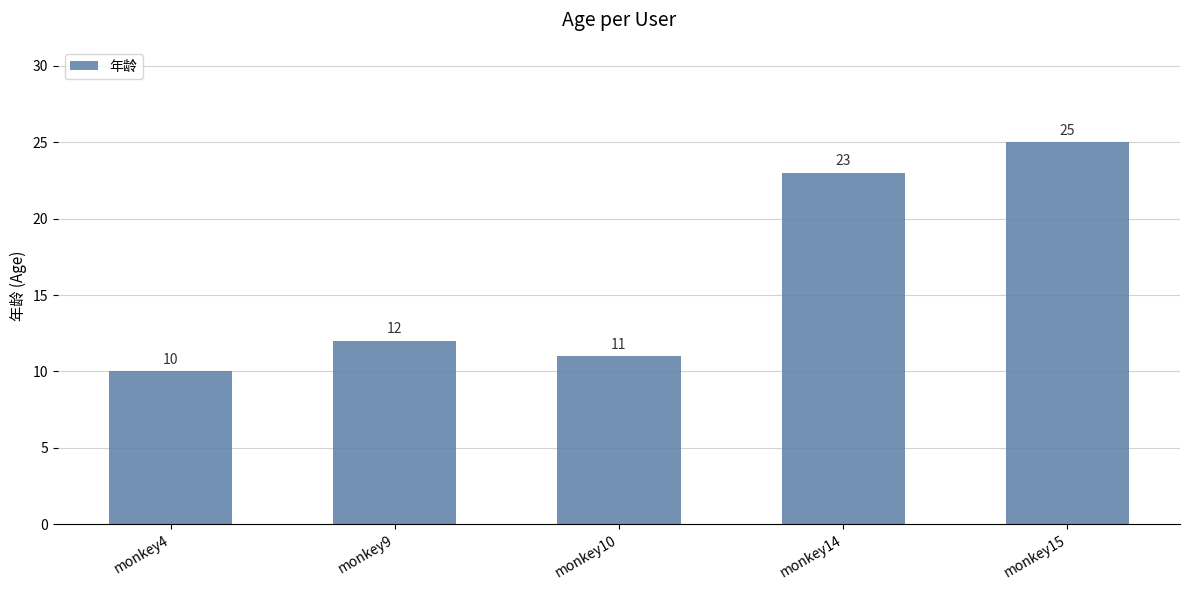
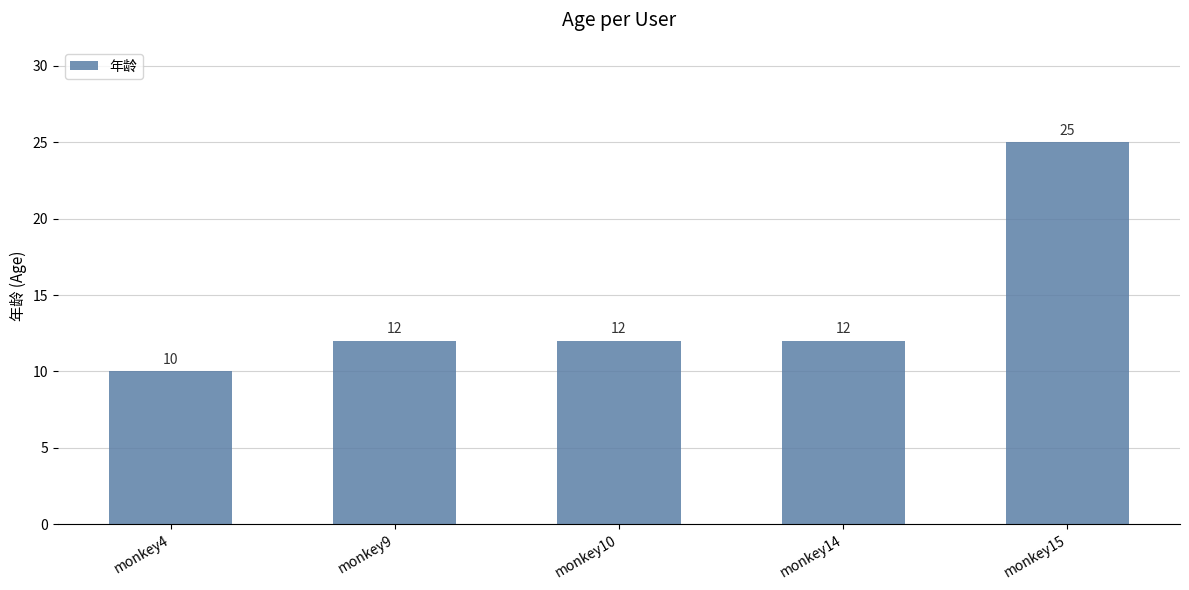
monkey10: 11 -> 12
monkey14: 23 -> 12
